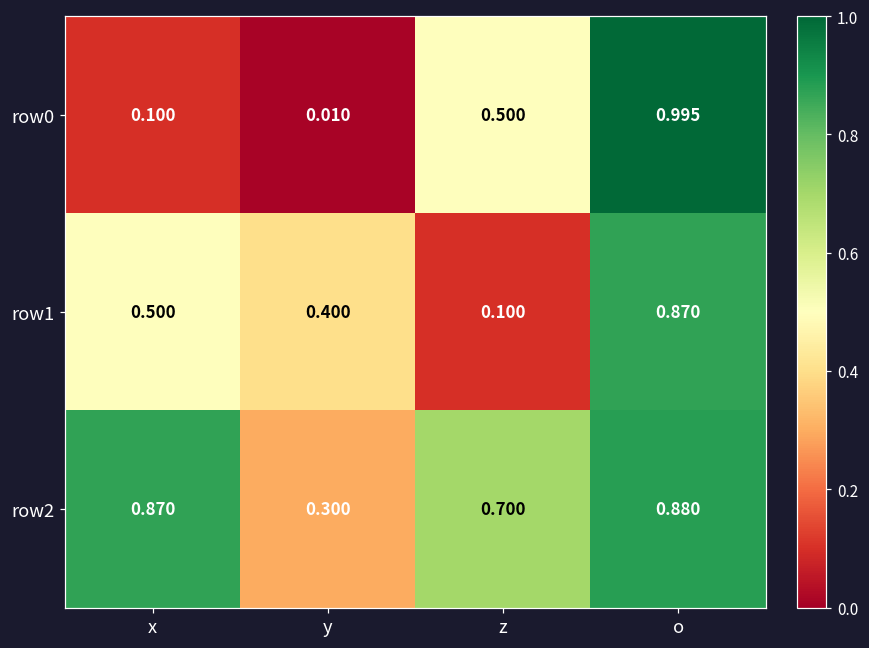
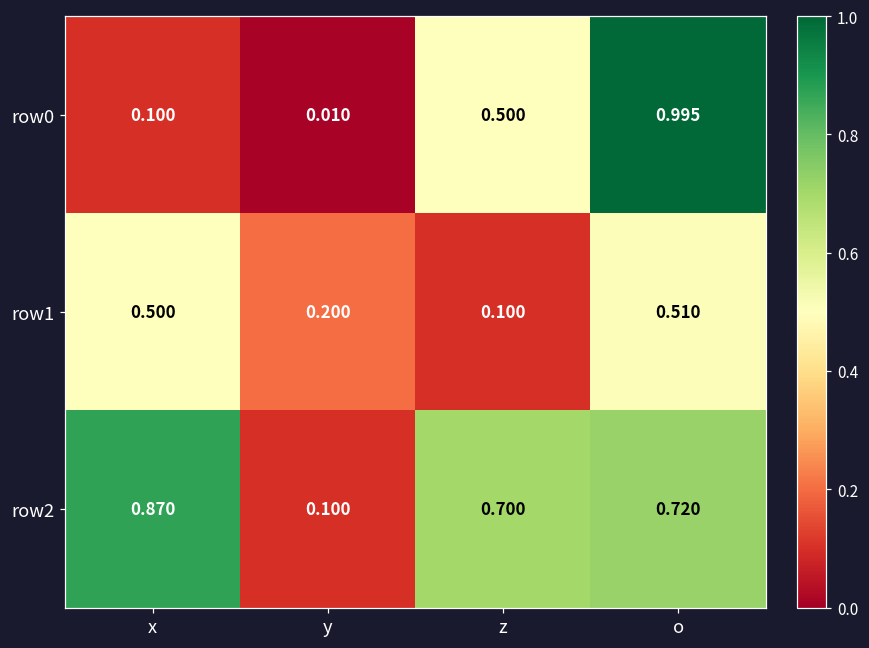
row1, y: 0.400 -> 0.200
row1, o: 0.870 -> 0.510
row2, y: 0.300 -> 0.100
row2, o: 0.880 -> 0.720
